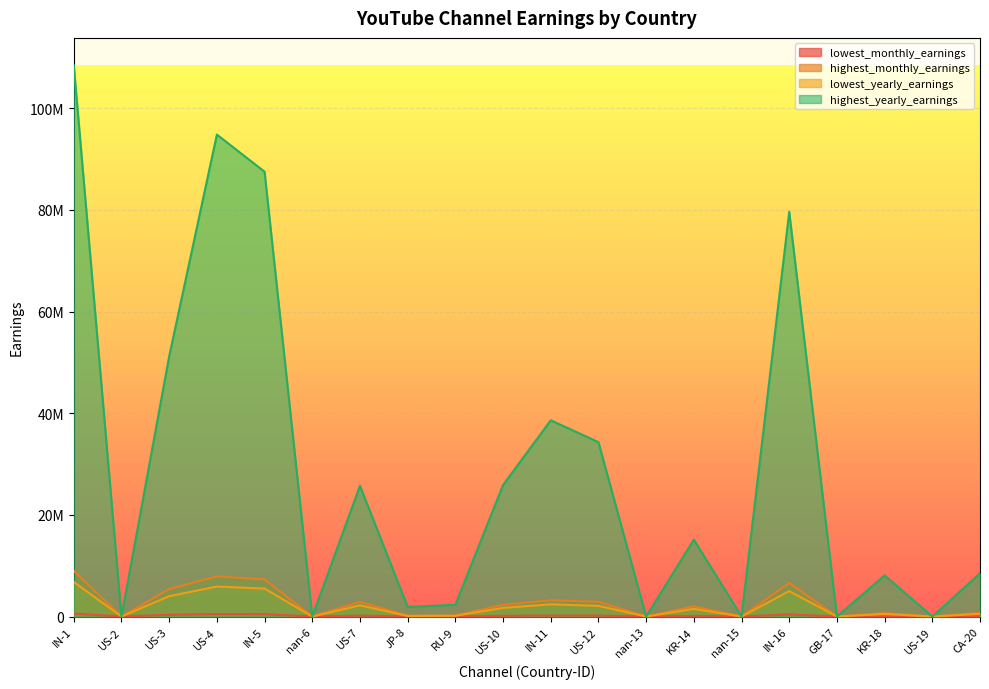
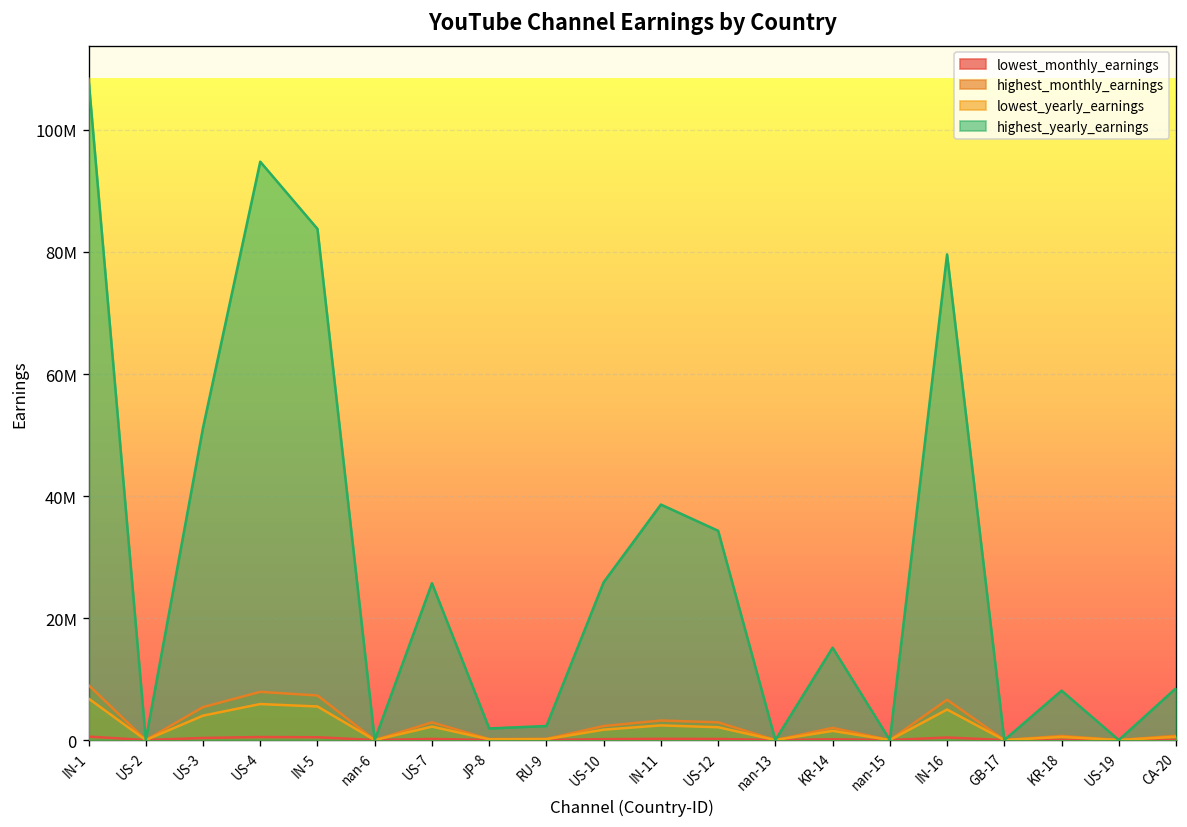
highest_yearly_earnings, IN-5: 88000000 -> 84000000
